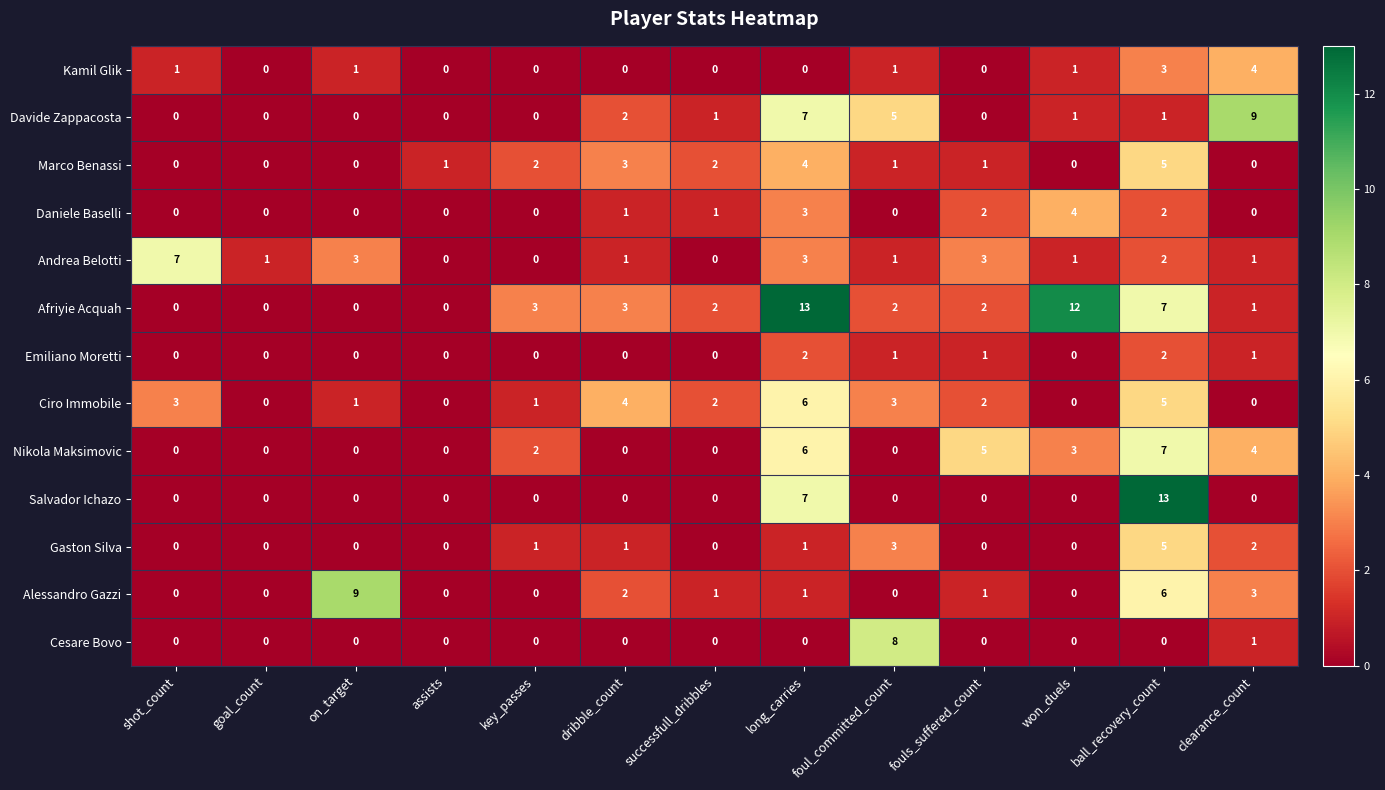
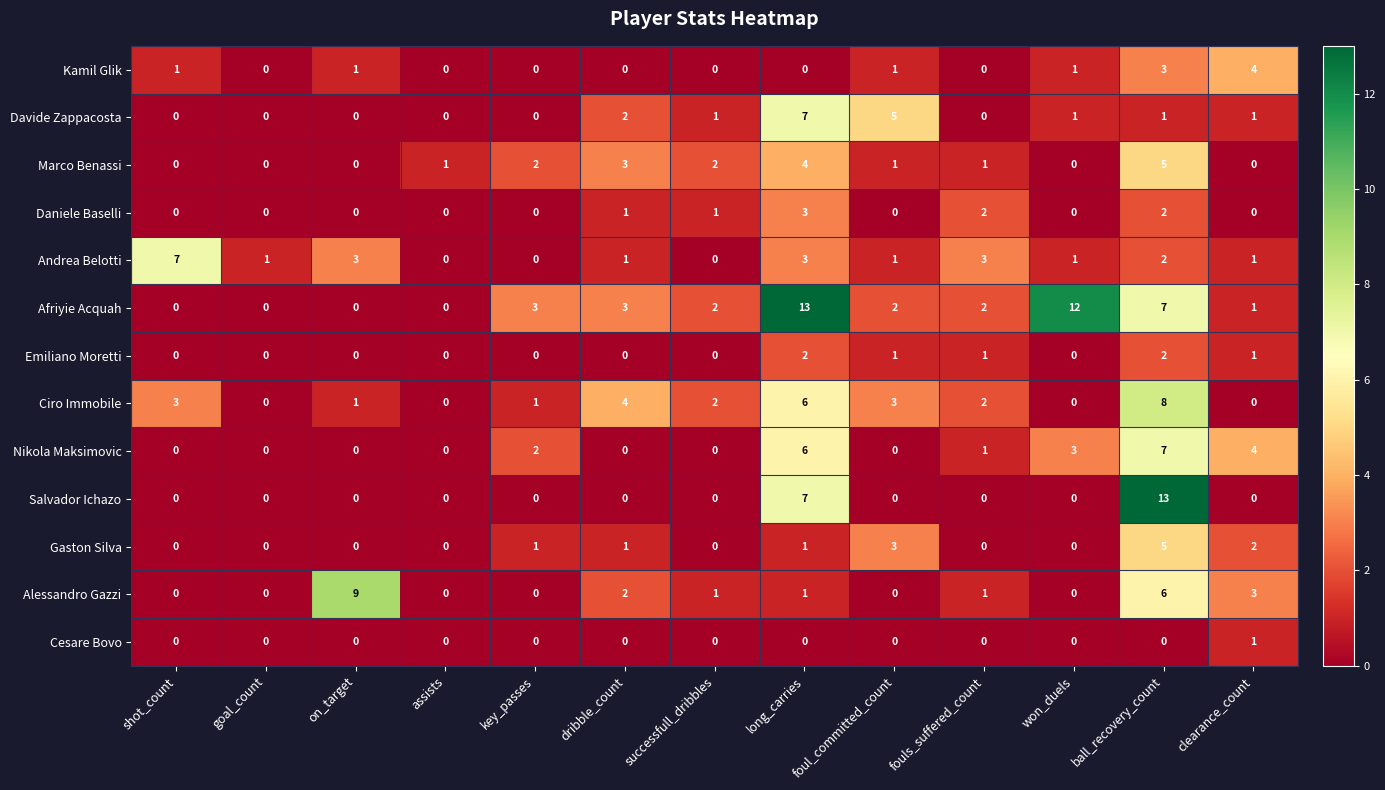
Davide Zappacosta, clearance_count: 9 -> 1
Daniele Baselli, won_duels: 4 -> 0
Ciro Immobile, ball_recovery_count: 5 -> 8
Nikola Maksimovic, fouls_suffered_count: 5 -> 1
Cesare Bovo, foul_committed_count: 8 -> 0
